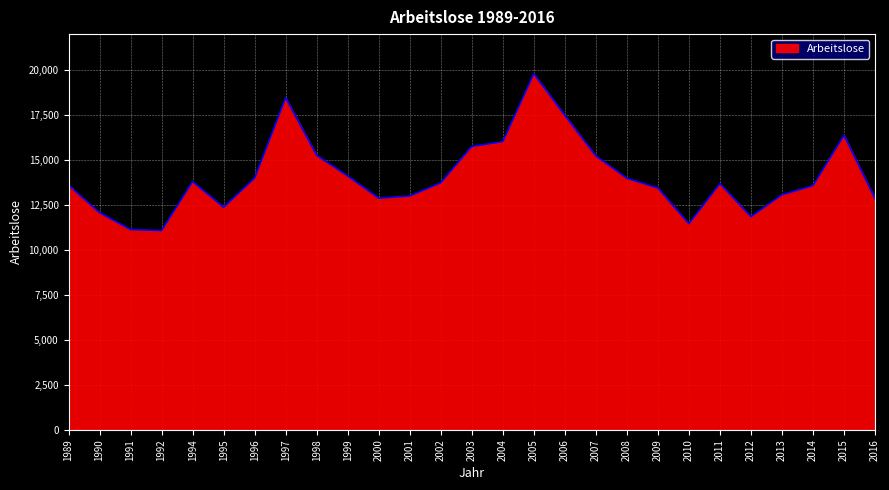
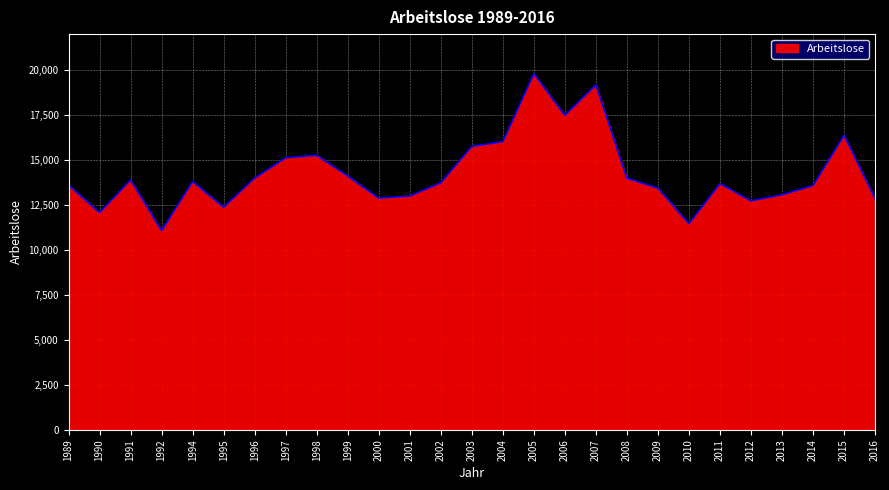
1991: 11,100 -> 13,900
1997: 18,500 -> 15,100
2007: 15,200 -> 19,200
2012: 11,900 -> 12,700
